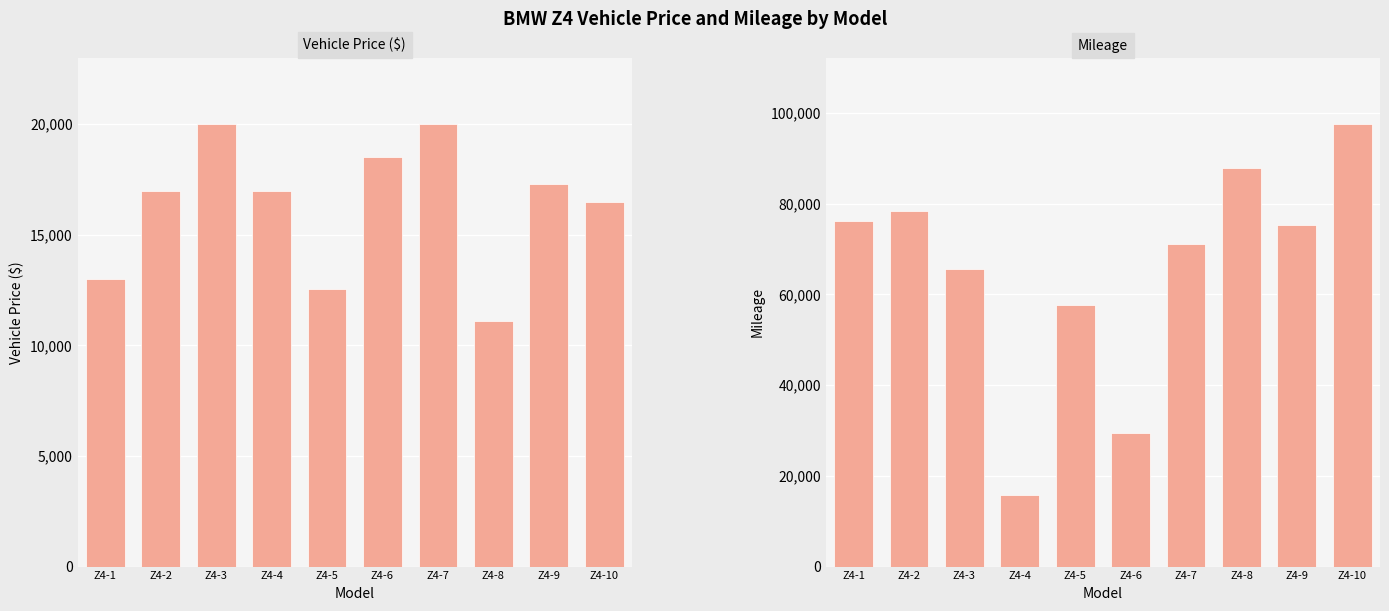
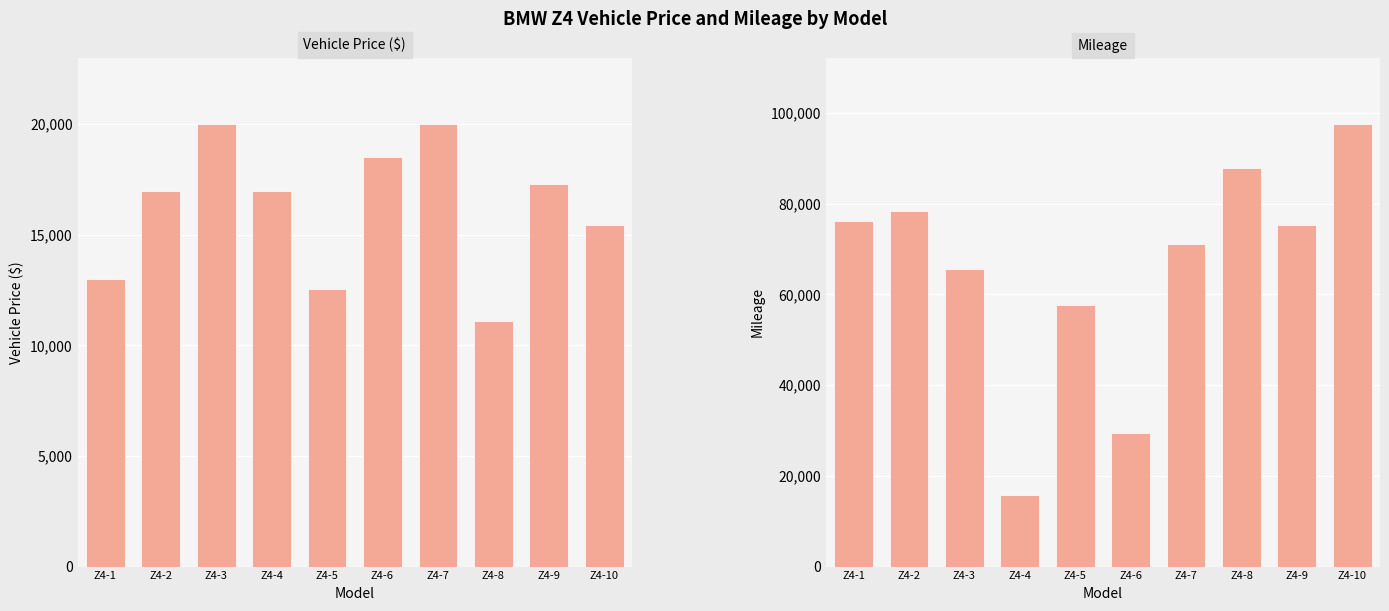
Vehicle Price ($), Z4-10: 16,500 -> 15,500
